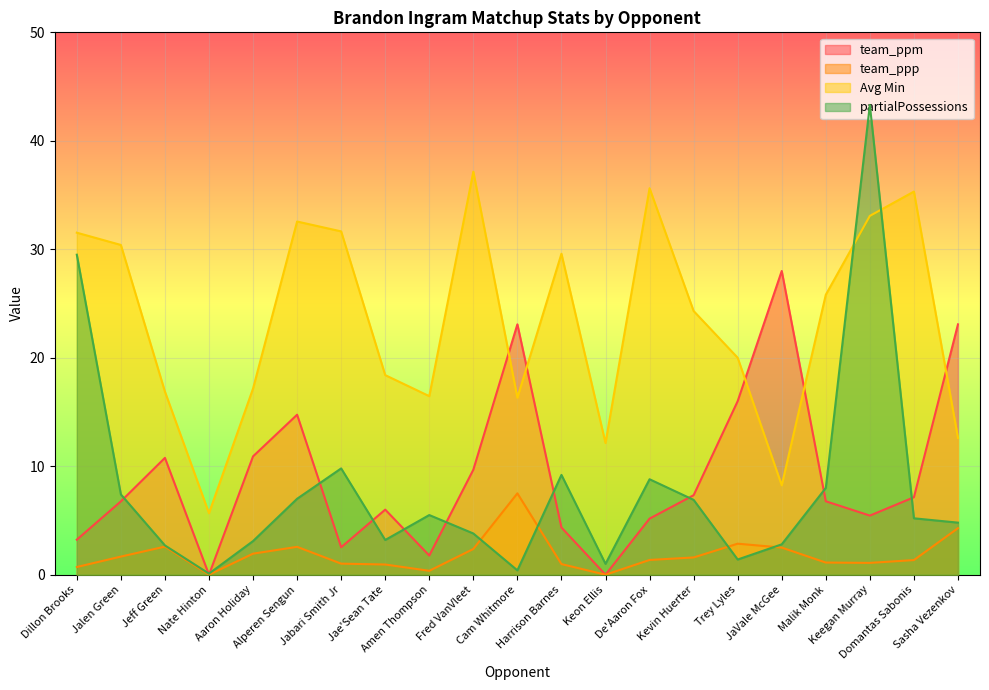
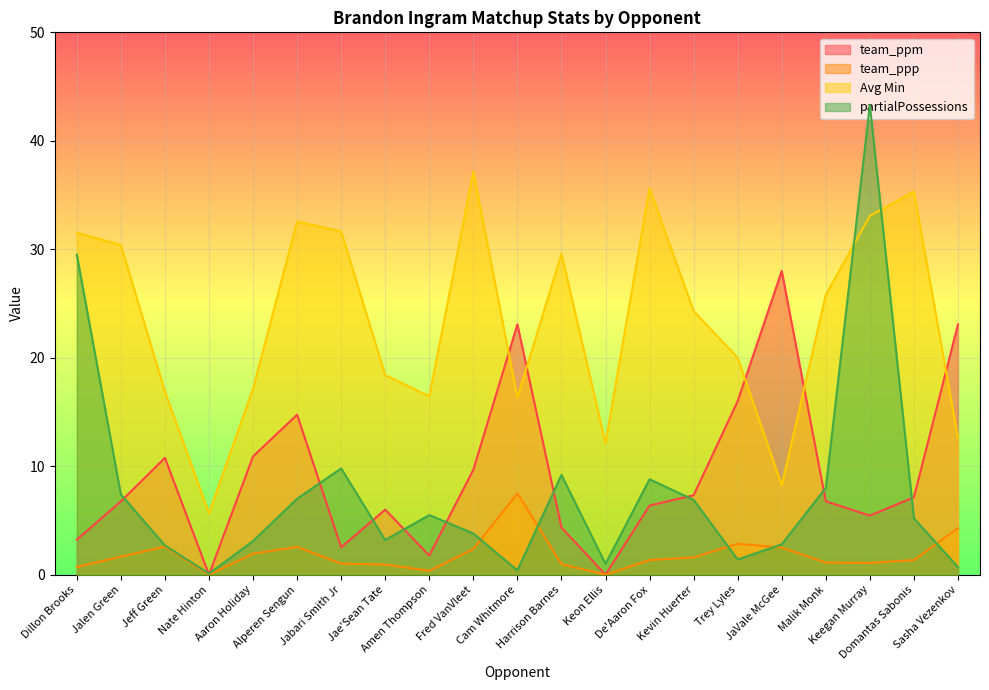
team_ppm, De'Aaron Fox: 5.2 -> 6.4
partialPossessions, Sasha Vezenkov: 4.8 -> 0.7
